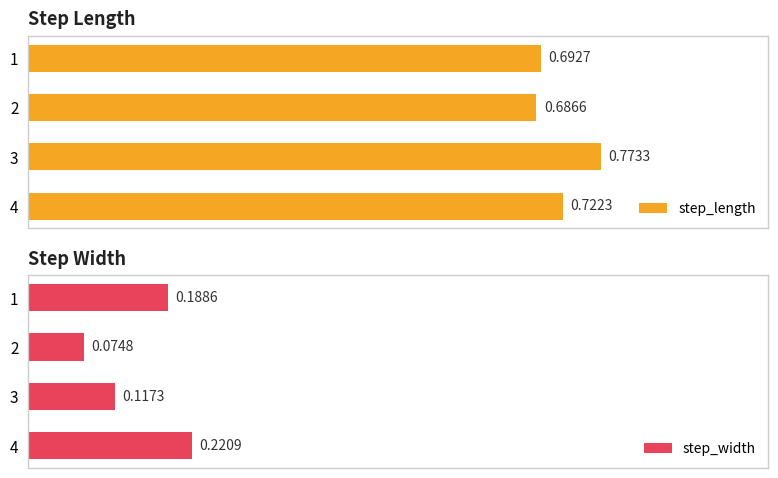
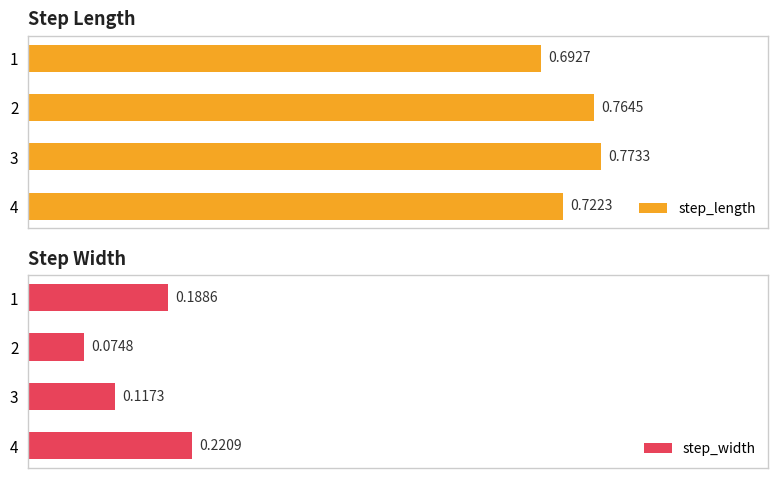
Step Length, 2: 0.6866 -> 0.7645
